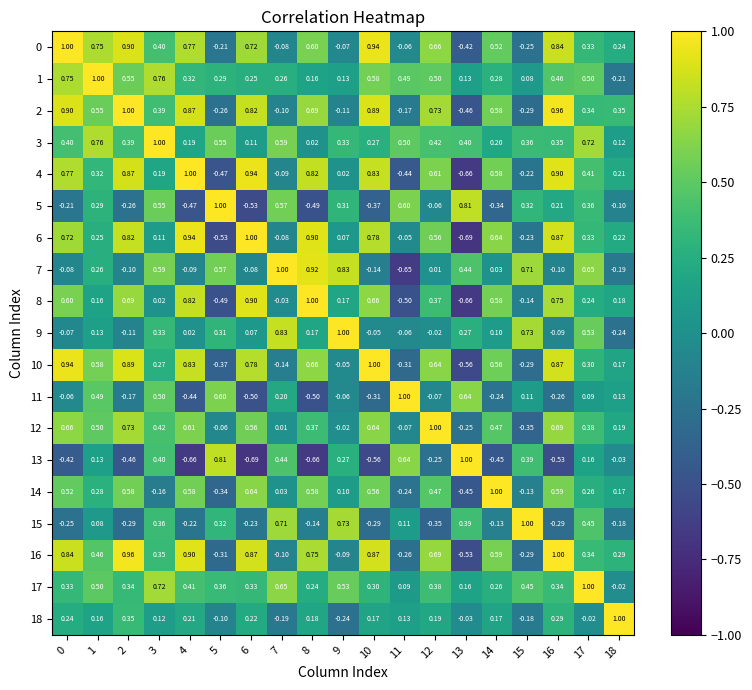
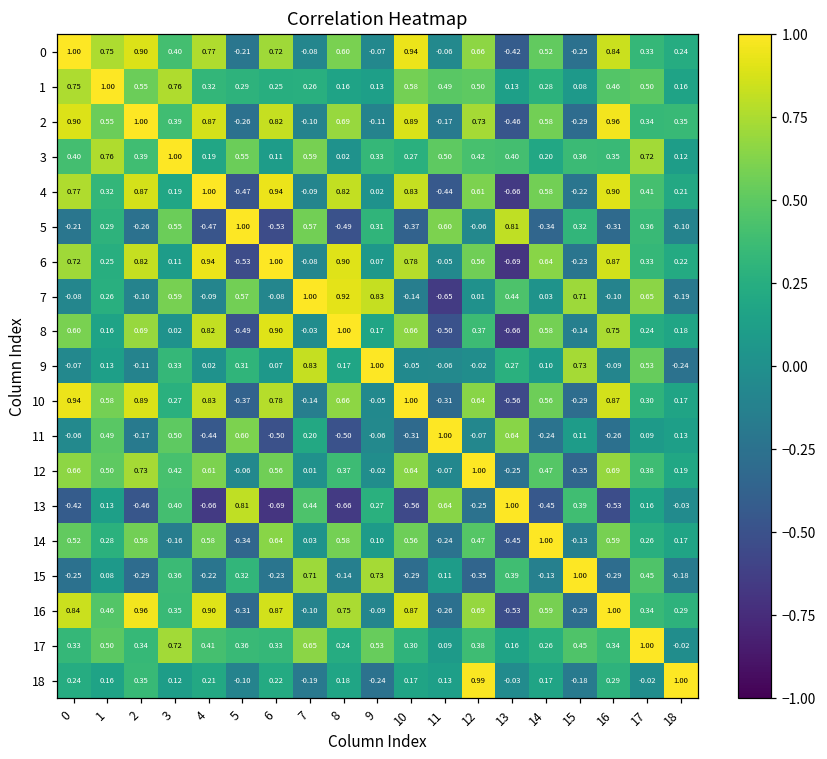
1, 18: -0.21 -> 0.16
5, 16: 0.21 -> -0.31
18, 12: 0.19 -> 0.99
